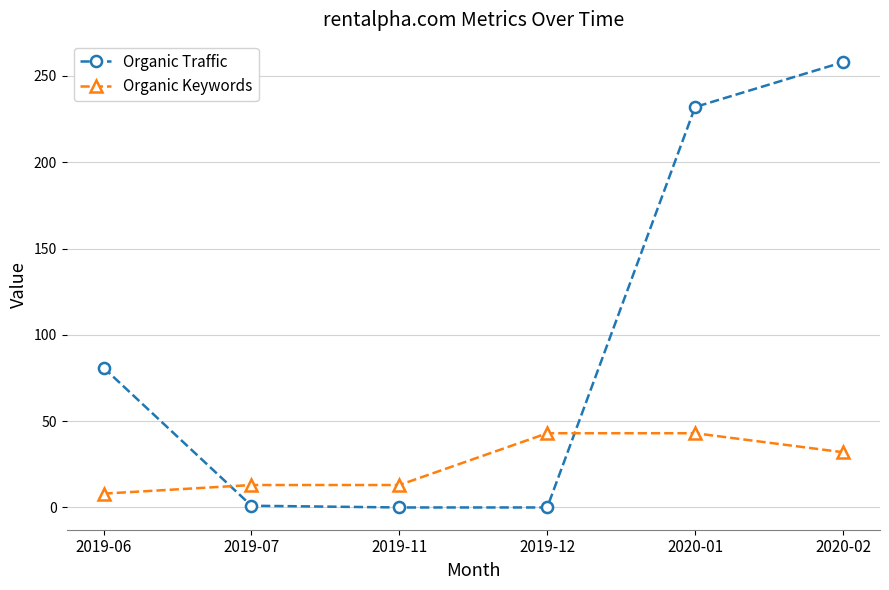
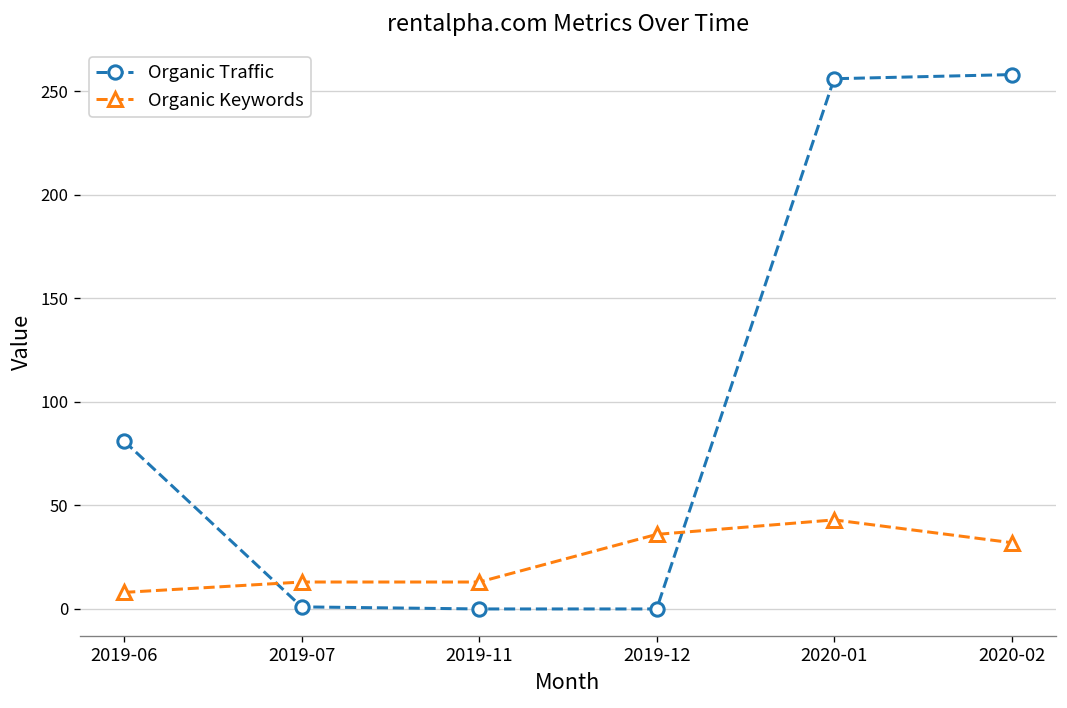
Organic Keywords, 2019-12: 43 -> 36
Organic Traffic, 2020-01: 232 -> 256
